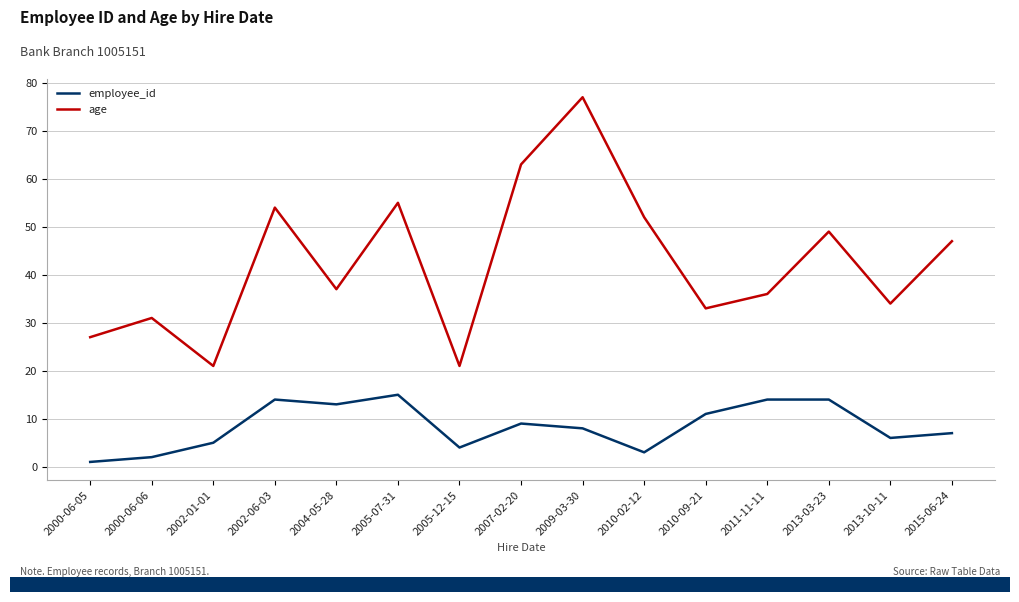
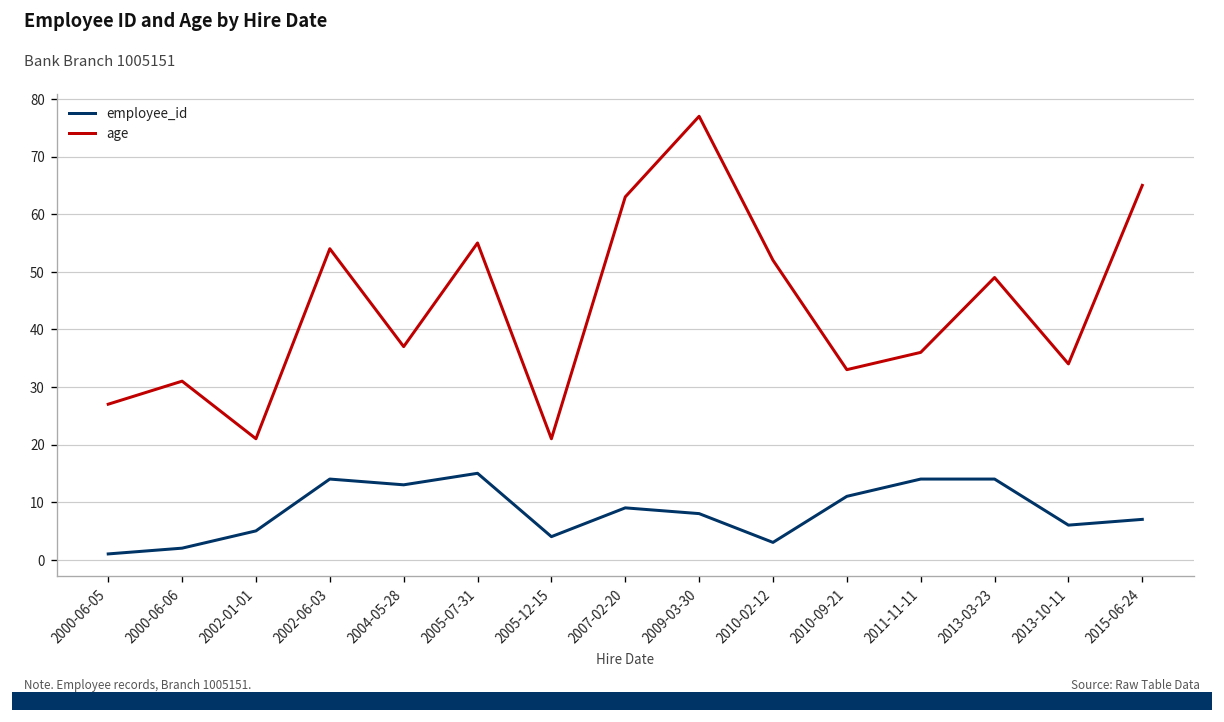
age, 2015-06-24: 47 -> 65
